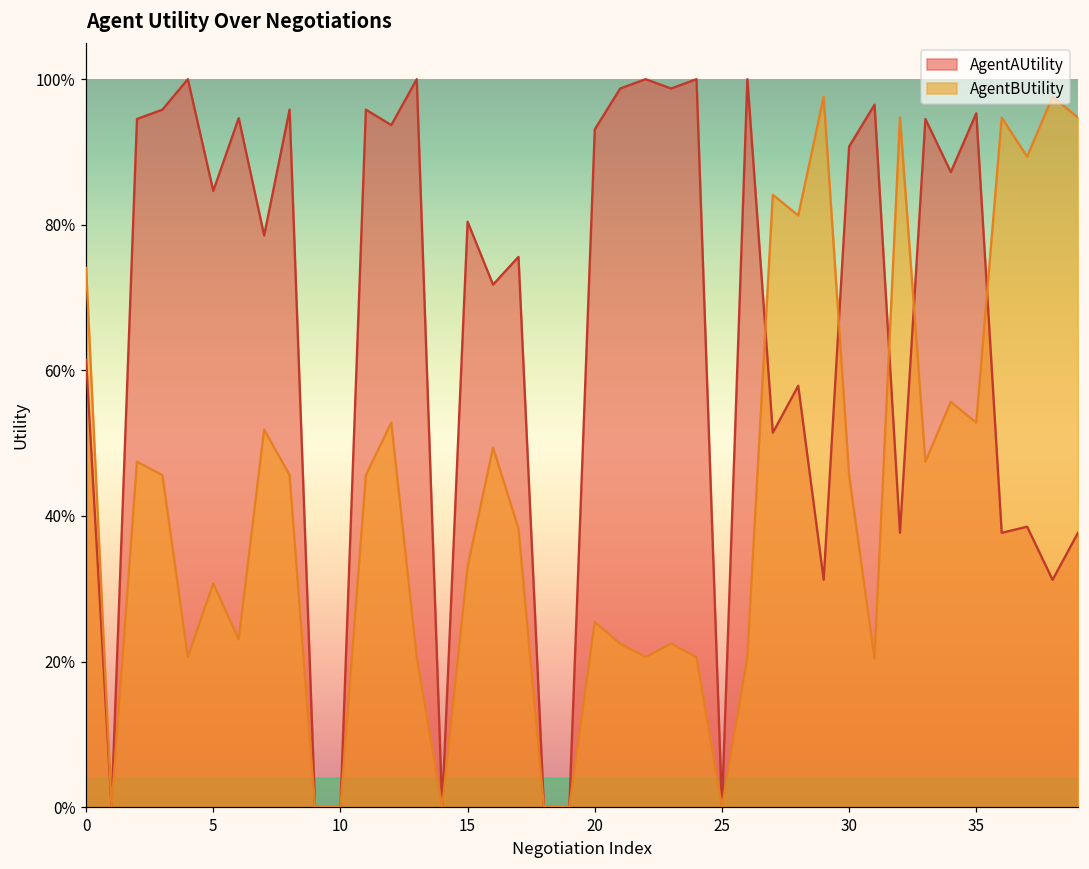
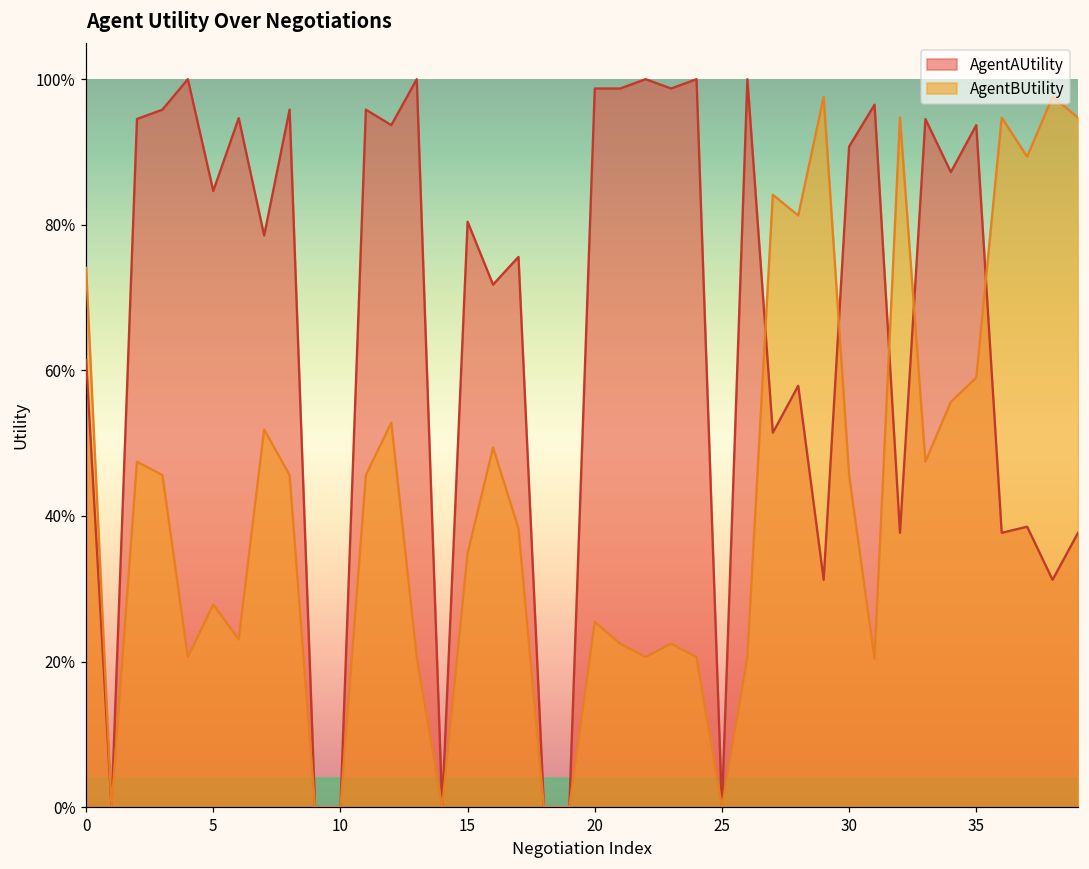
AgentBUtility, 5: 31% -> 28%
AgentBUtility, 15: 33% -> 35%
AgentAUtility, 20: 93% -> 99%
AgentAUtility, 35: 95% -> 94%
AgentBUtility, 35: 53% -> 59%
